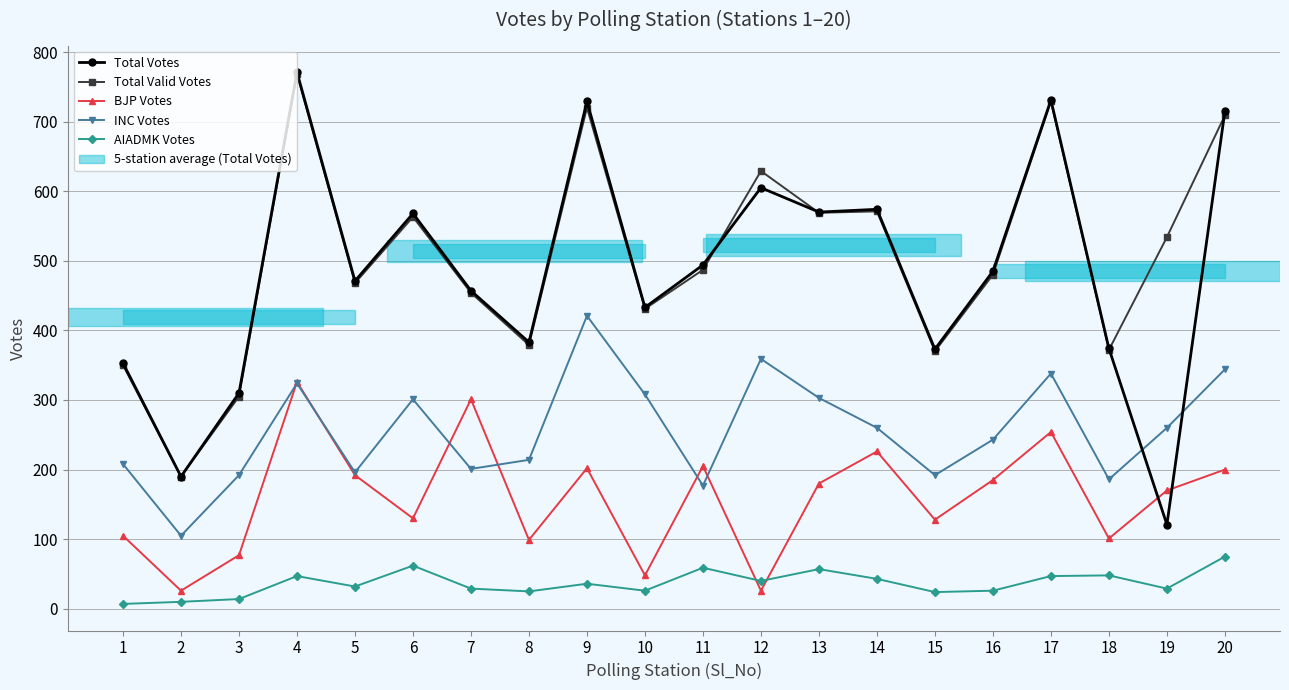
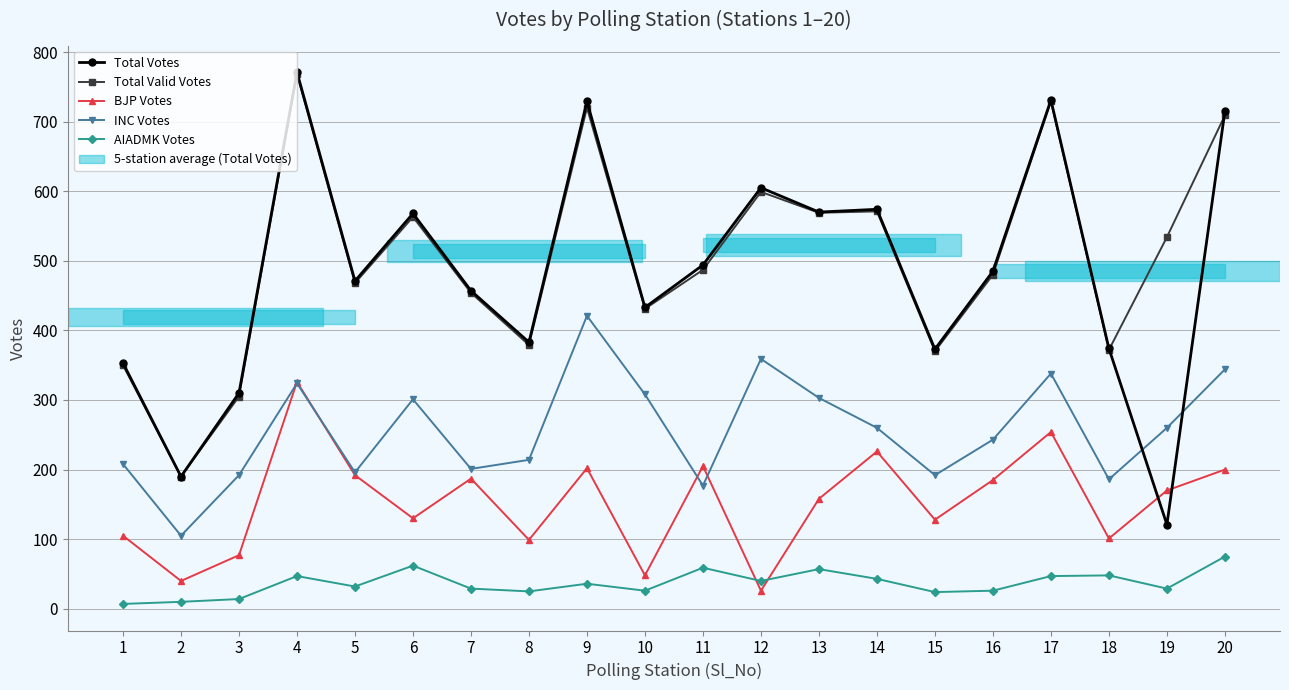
BJP Votes, 2: 30 -> 40
BJP Votes, 7: 300 -> 190
Total Valid Votes, 12: 630 -> 600
BJP Votes, 13: 180 -> 160
